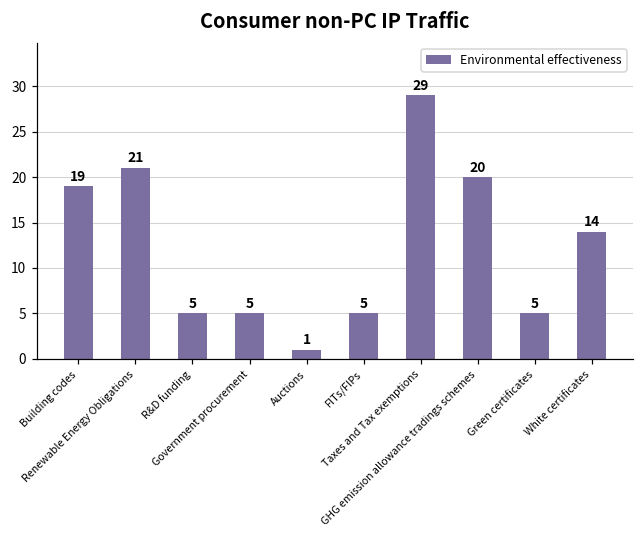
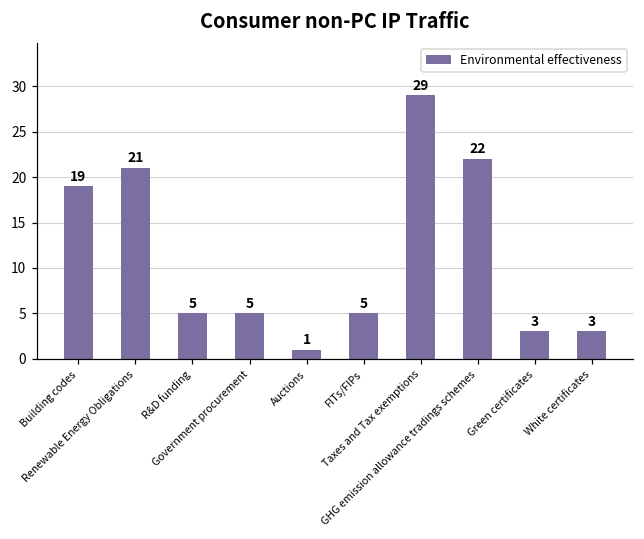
GHG emission allowance tradings schemes: 20 -> 22
Green certificates: 5 -> 3
White certificates: 14 -> 3
